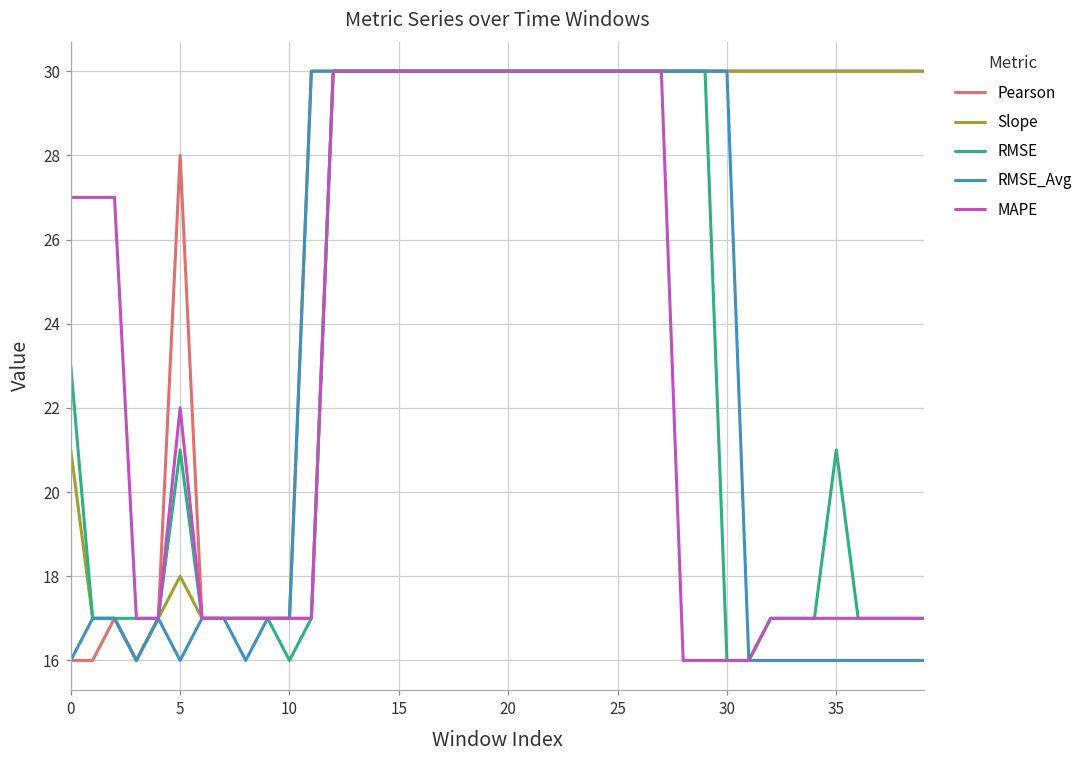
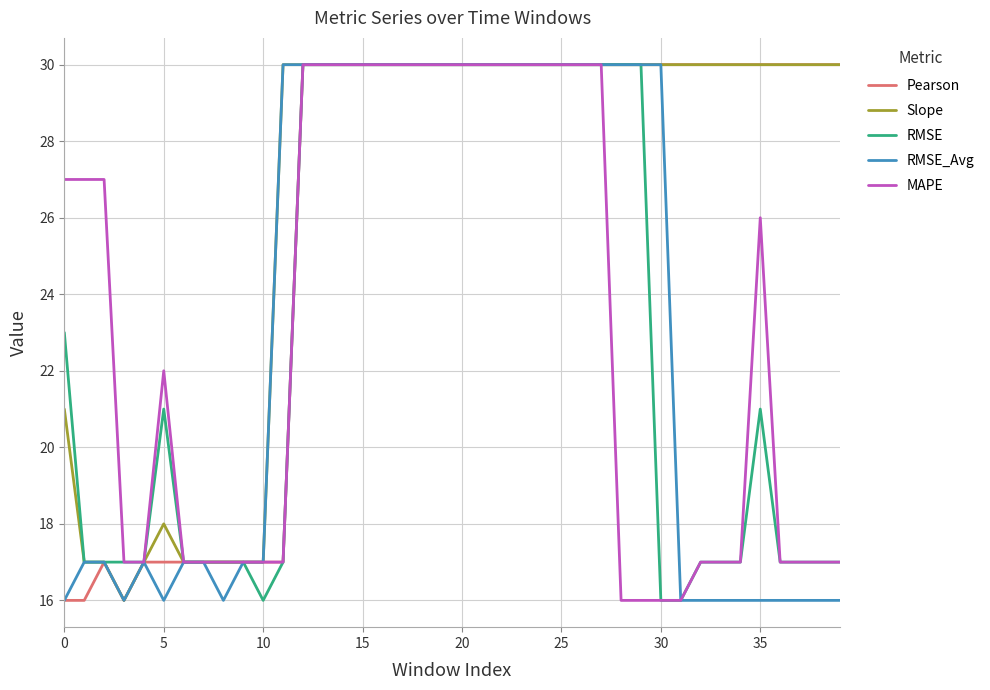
Pearson, 5: 28 -> 17
MAPE, 35: 17 -> 26
